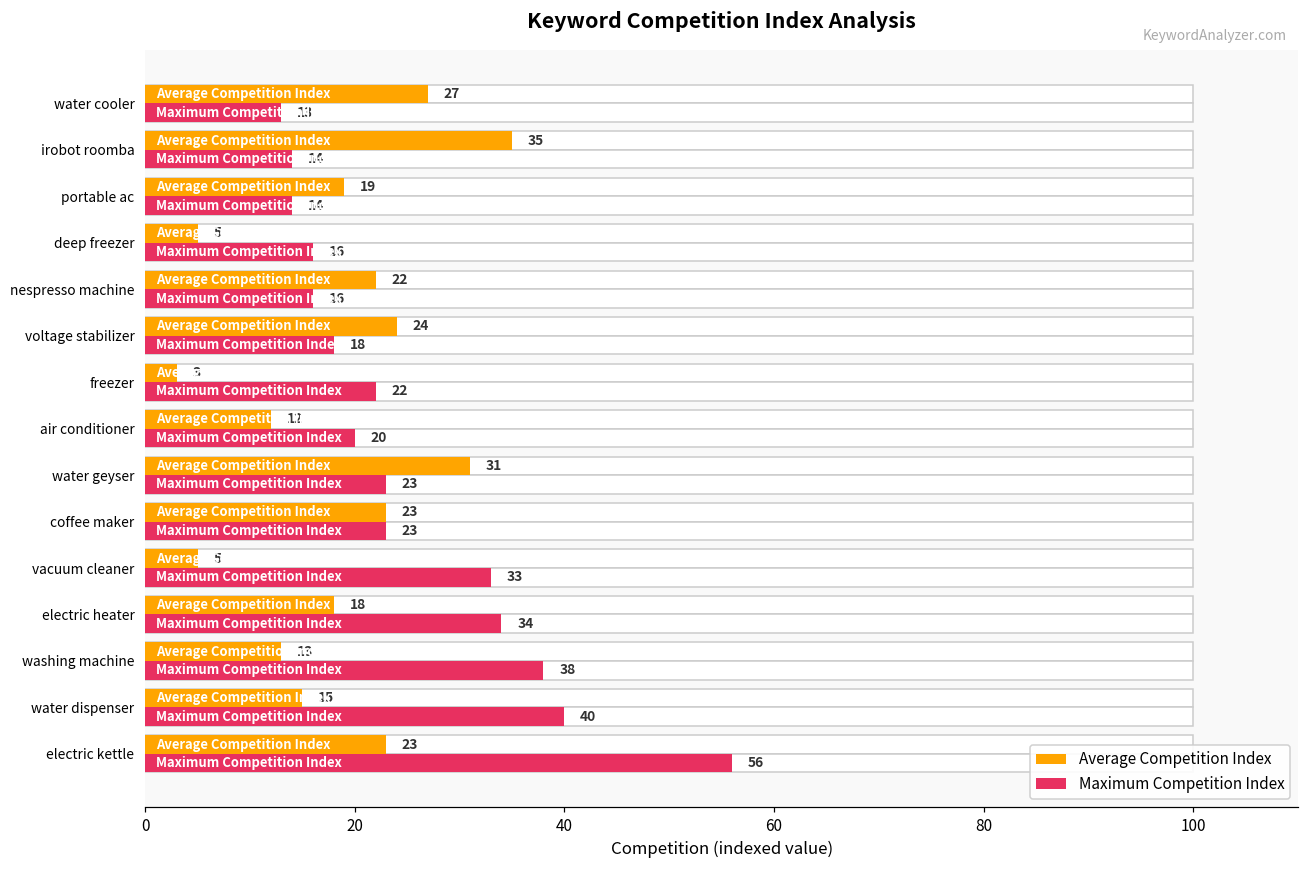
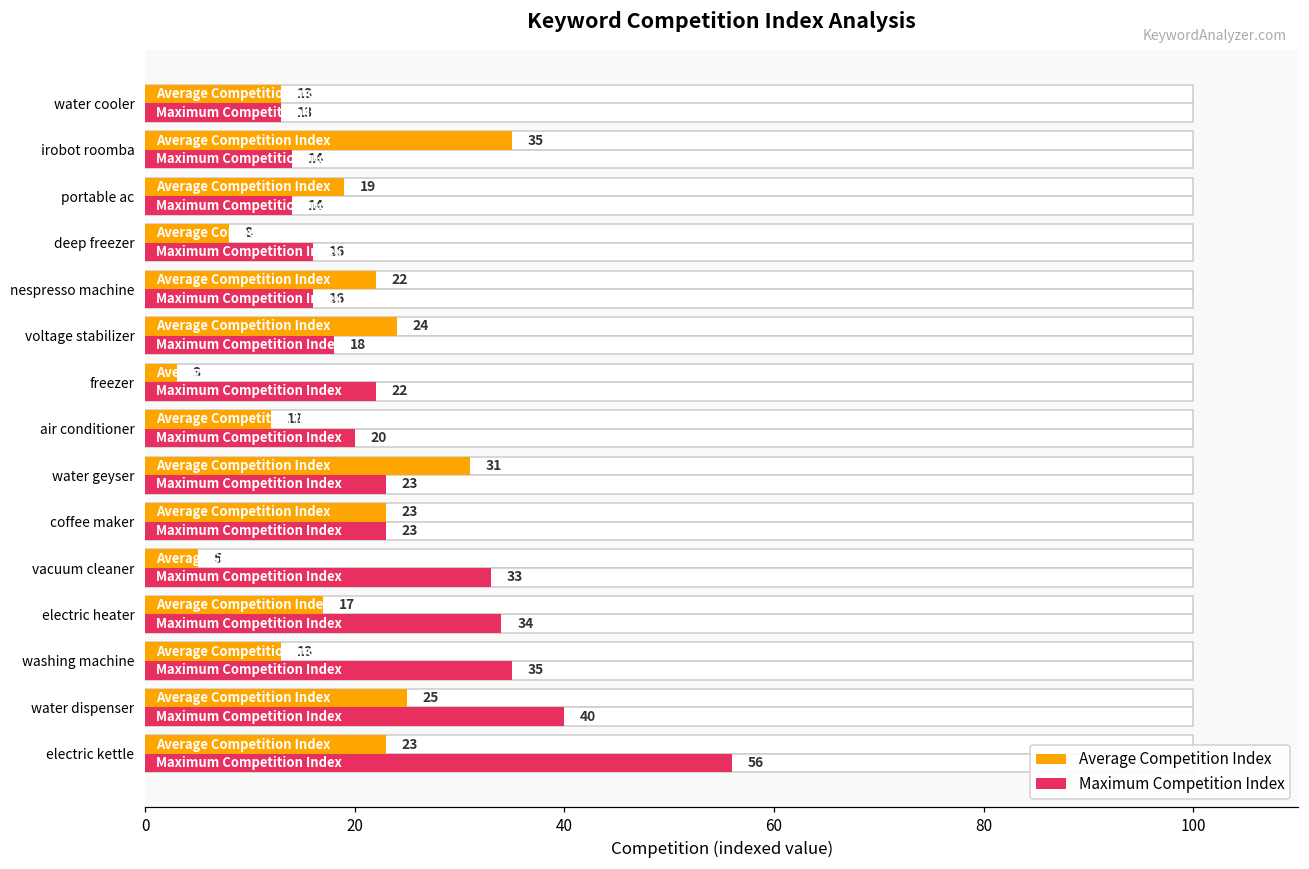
Average Competition Index, water cooler: 27 -> 13
Average Competition Index, deep freezer: 5 -> 8
Average Competition Index, electric heater: 18 -> 17
Maximum Competition Index, washing machine: 38 -> 35
Average Competition Index, water dispenser: 15 -> 25
